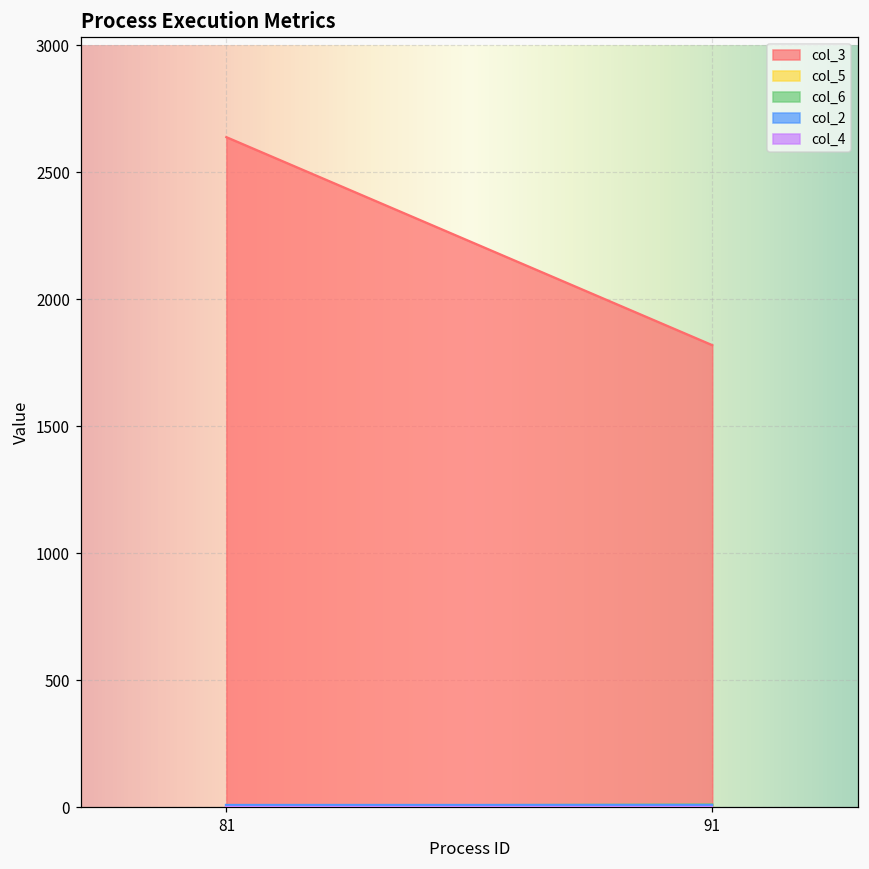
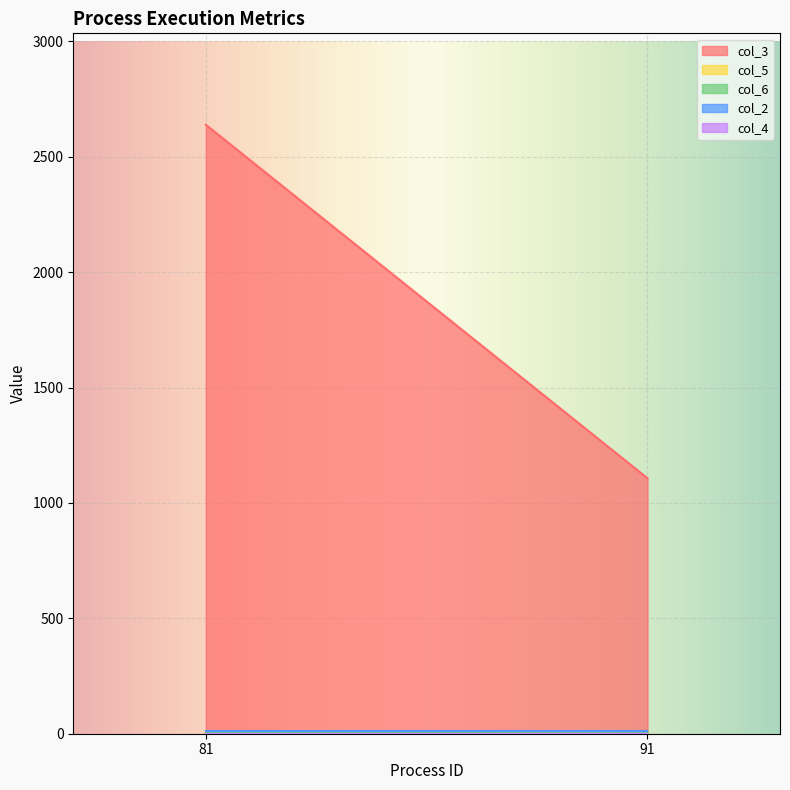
col_3, 91: 1820 -> 1110
